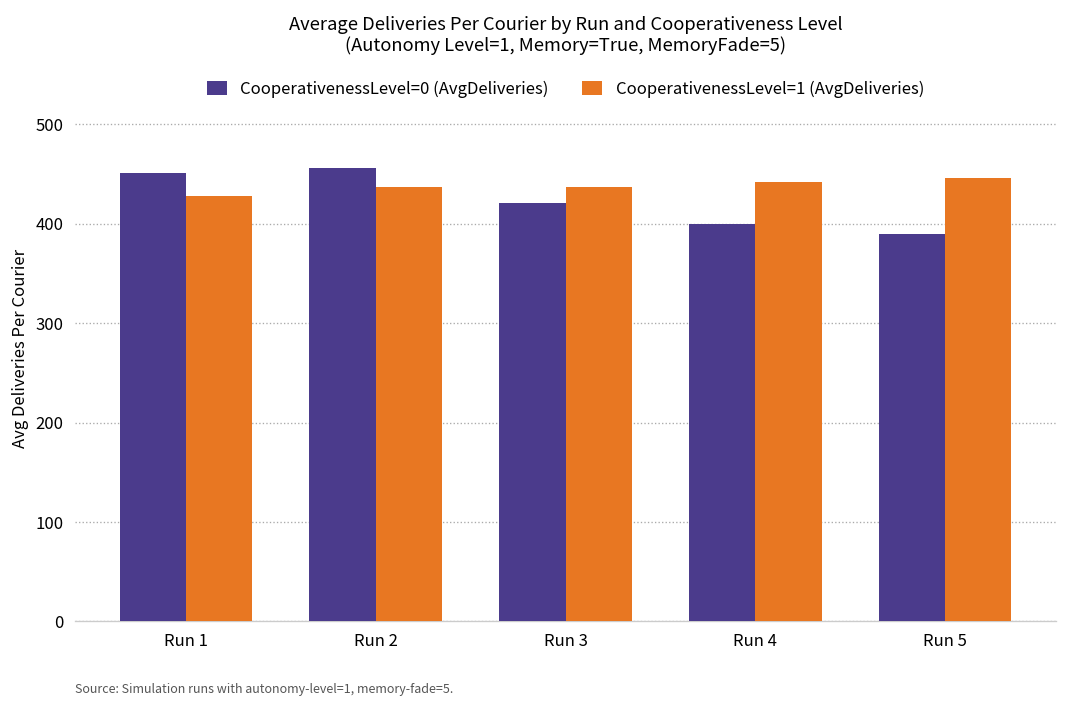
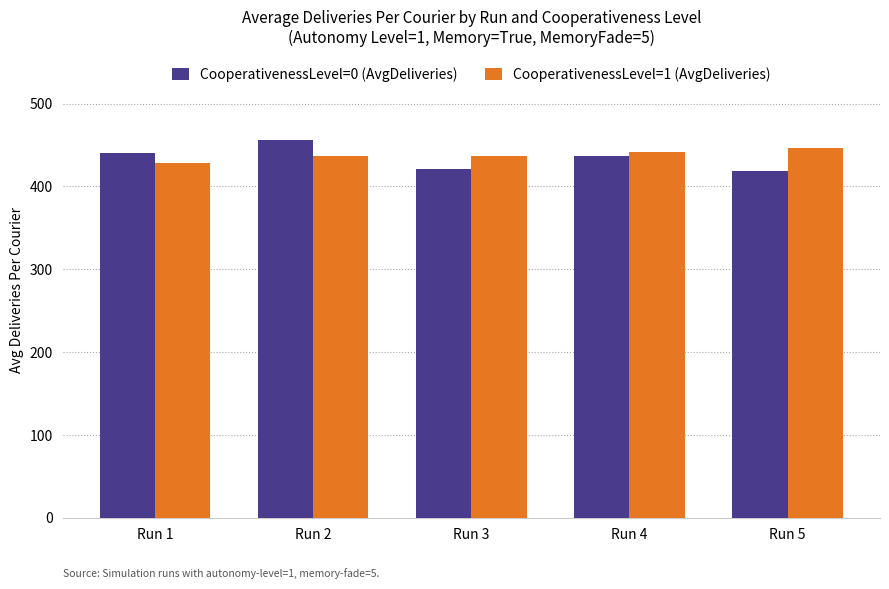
CooperativenessLevel=0 (AvgDeliveries), Run 1: 450 -> 440
CooperativenessLevel=0 (AvgDeliveries), Run 4: 400 -> 440
CooperativenessLevel=0 (AvgDeliveries), Run 5: 390 -> 420
